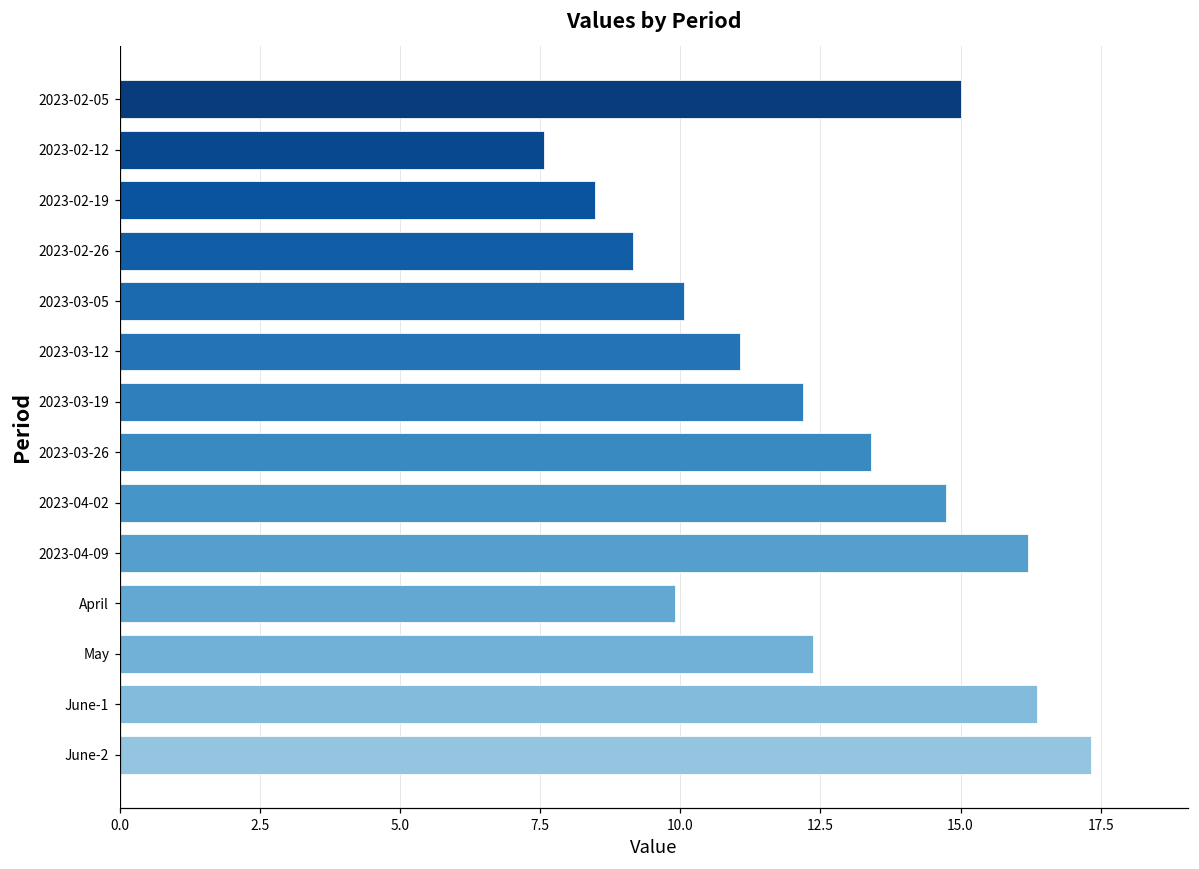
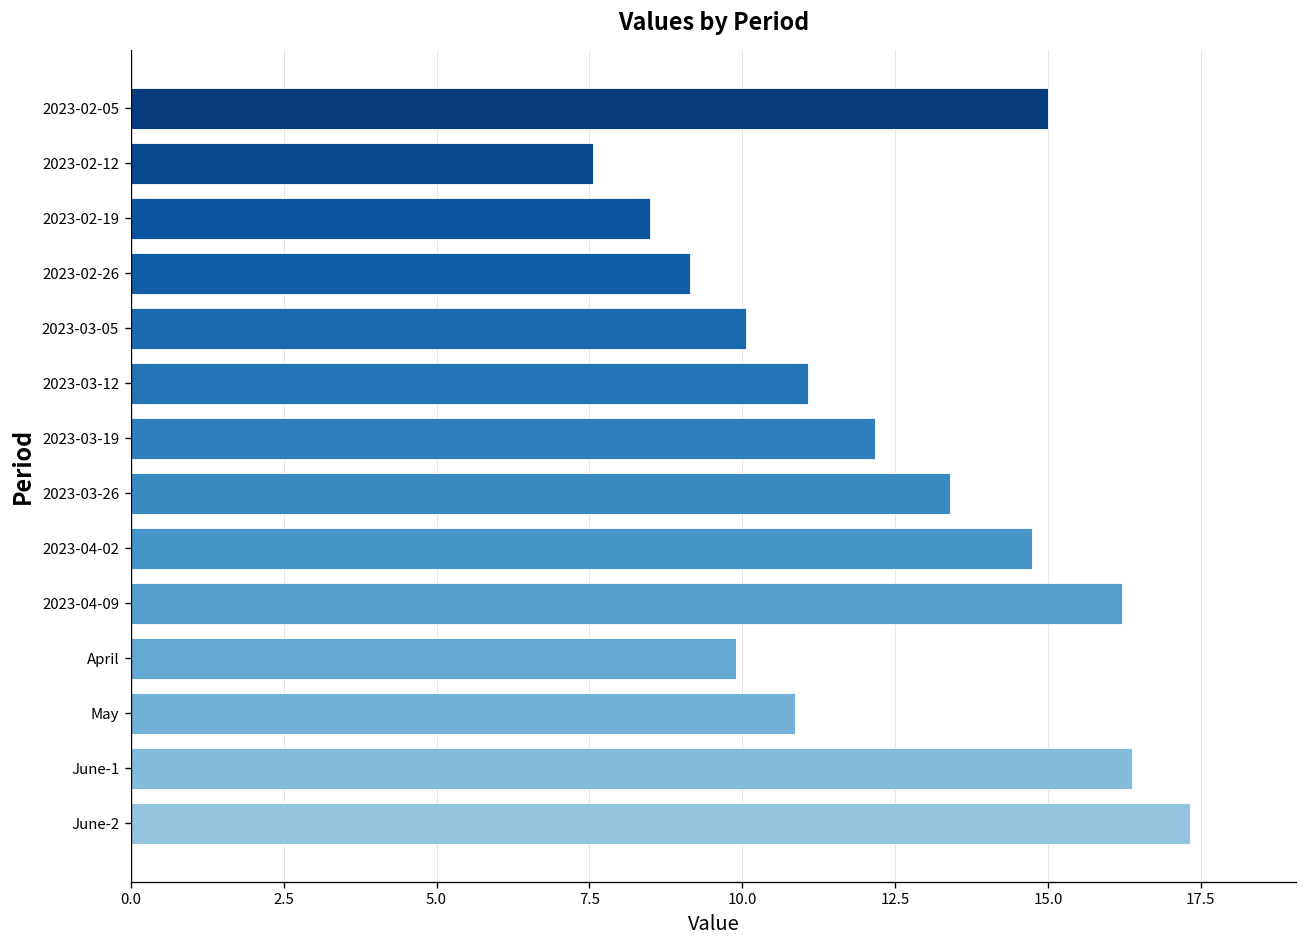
May: 12.4 -> 10.9
